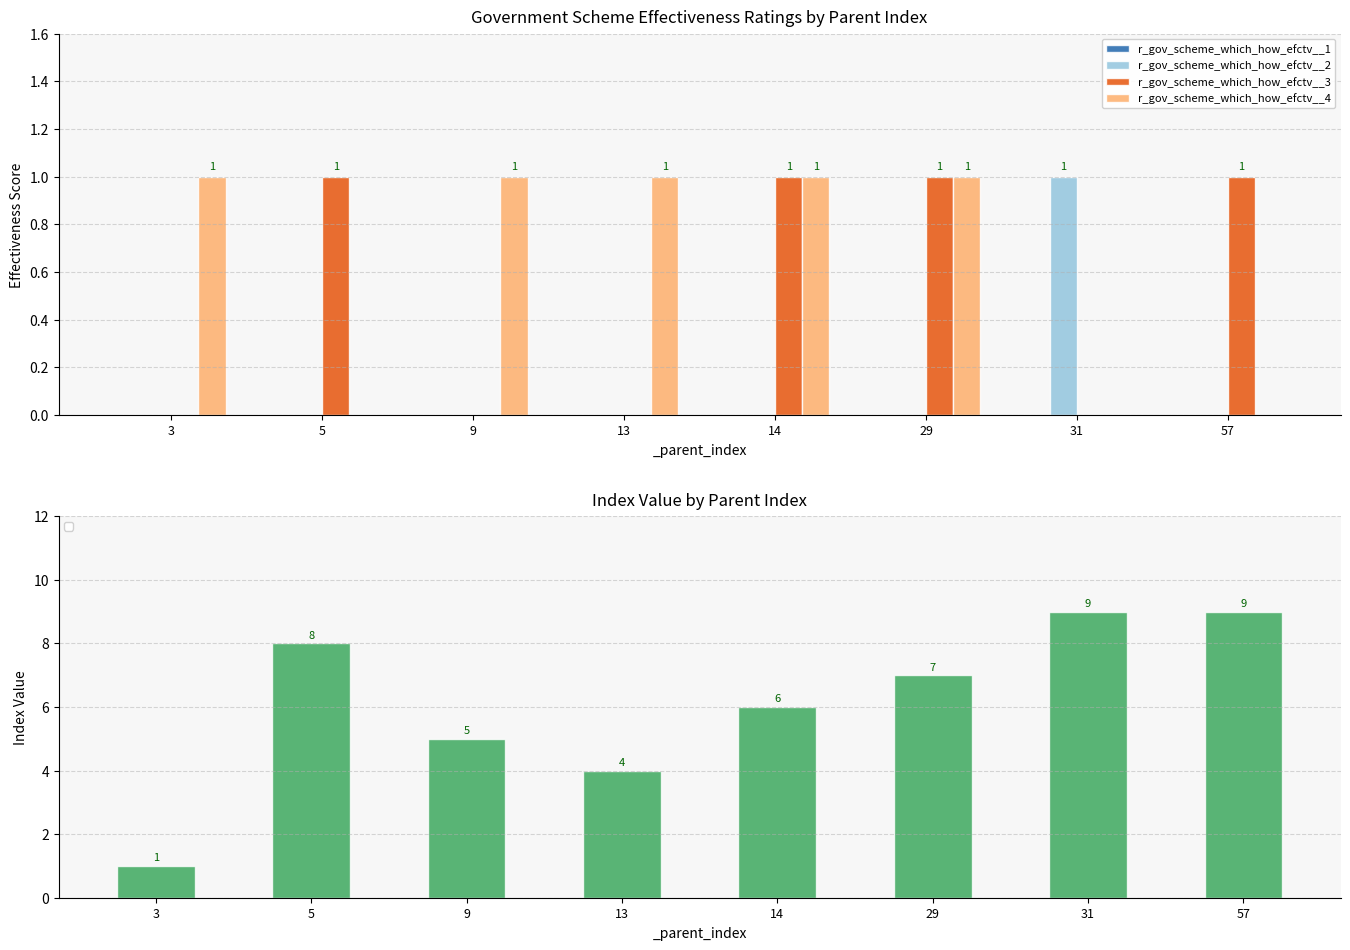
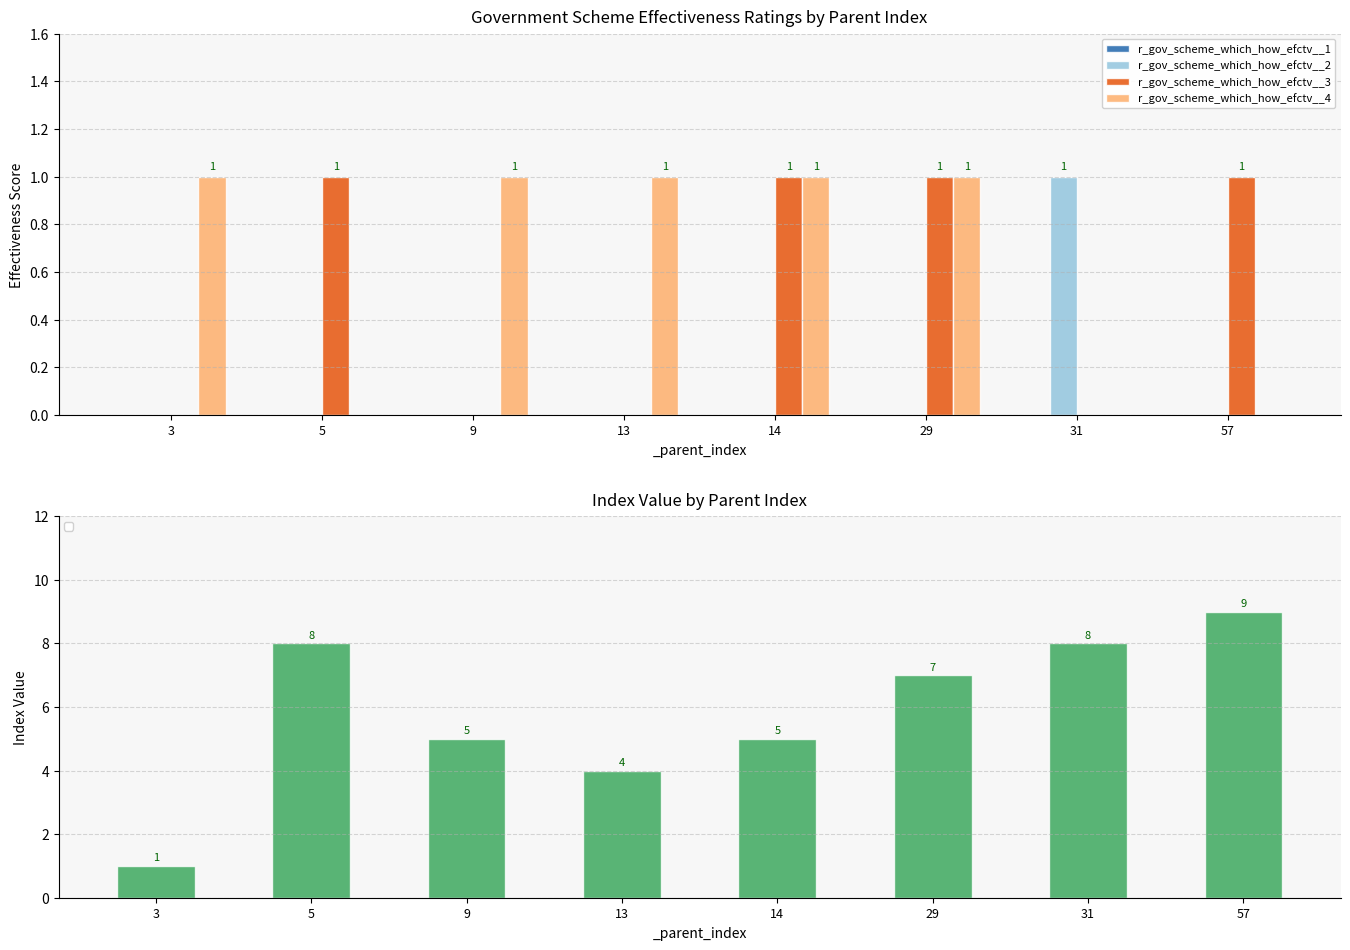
Index Value by Parent Index, 14: 6 -> 5
Index Value by Parent Index, 31: 9 -> 8
